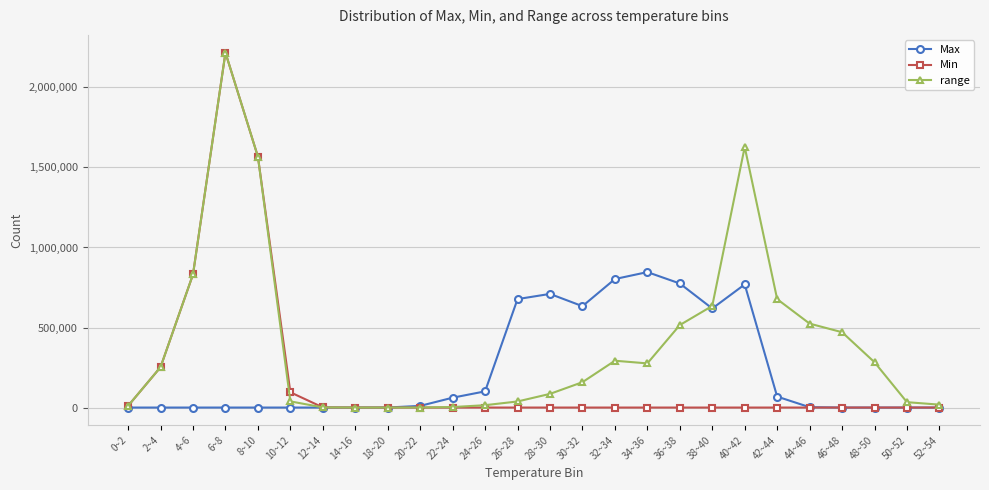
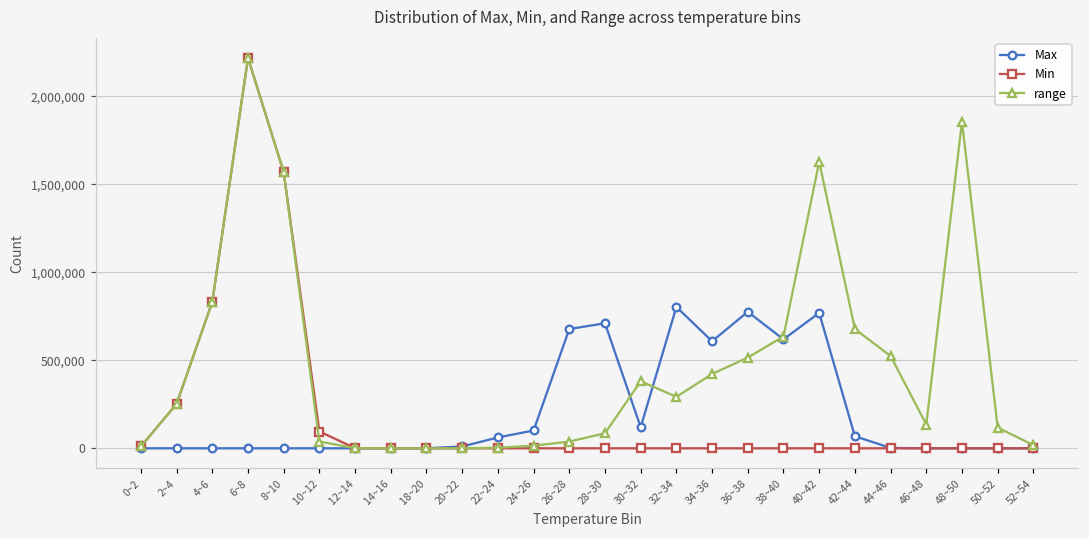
Max, 30~32: 630,000 -> 120,000
range, 30~32: 160,000 -> 380,000
Max, 34~36: 850,000 -> 610,000
range, 34~36: 280,000 -> 420,000
range, 46~48: 470,000 -> 140,000
range, 48~50: 280,000 -> 1,860,000
range, 50~52: 30,000 -> 120,000
